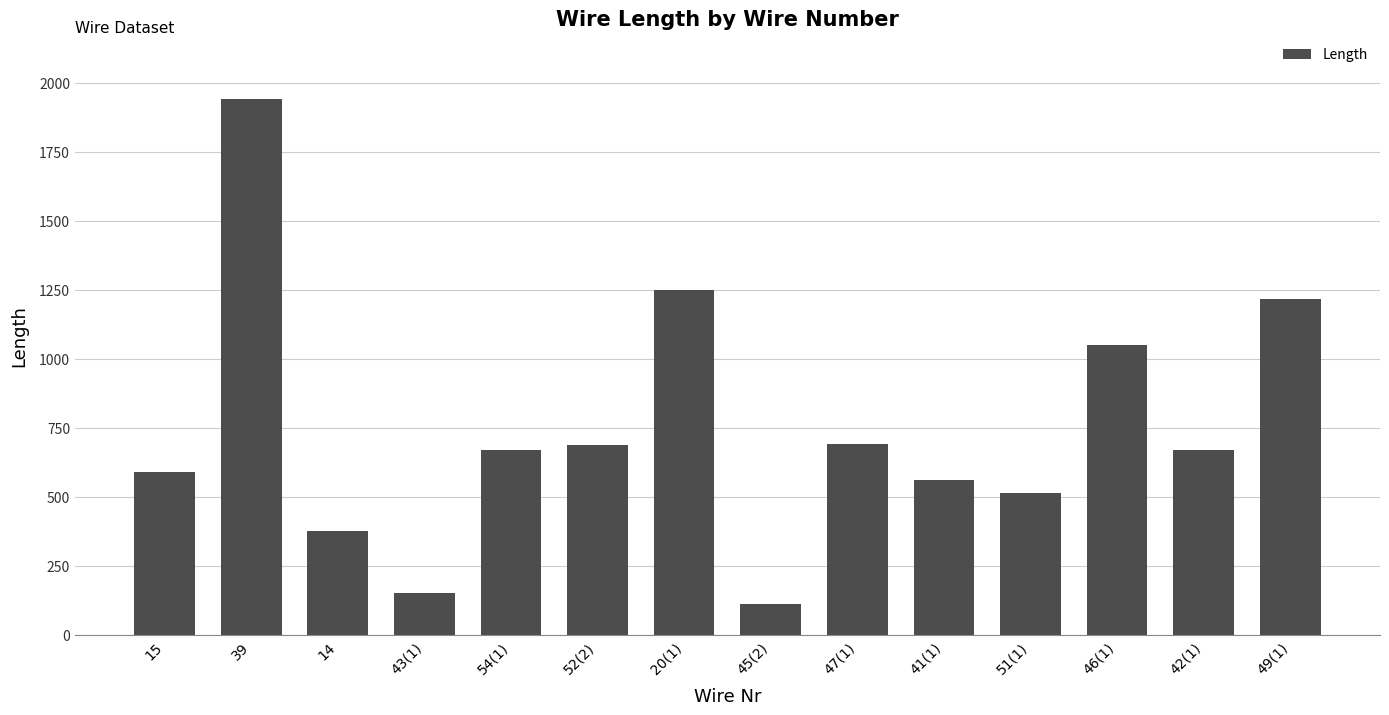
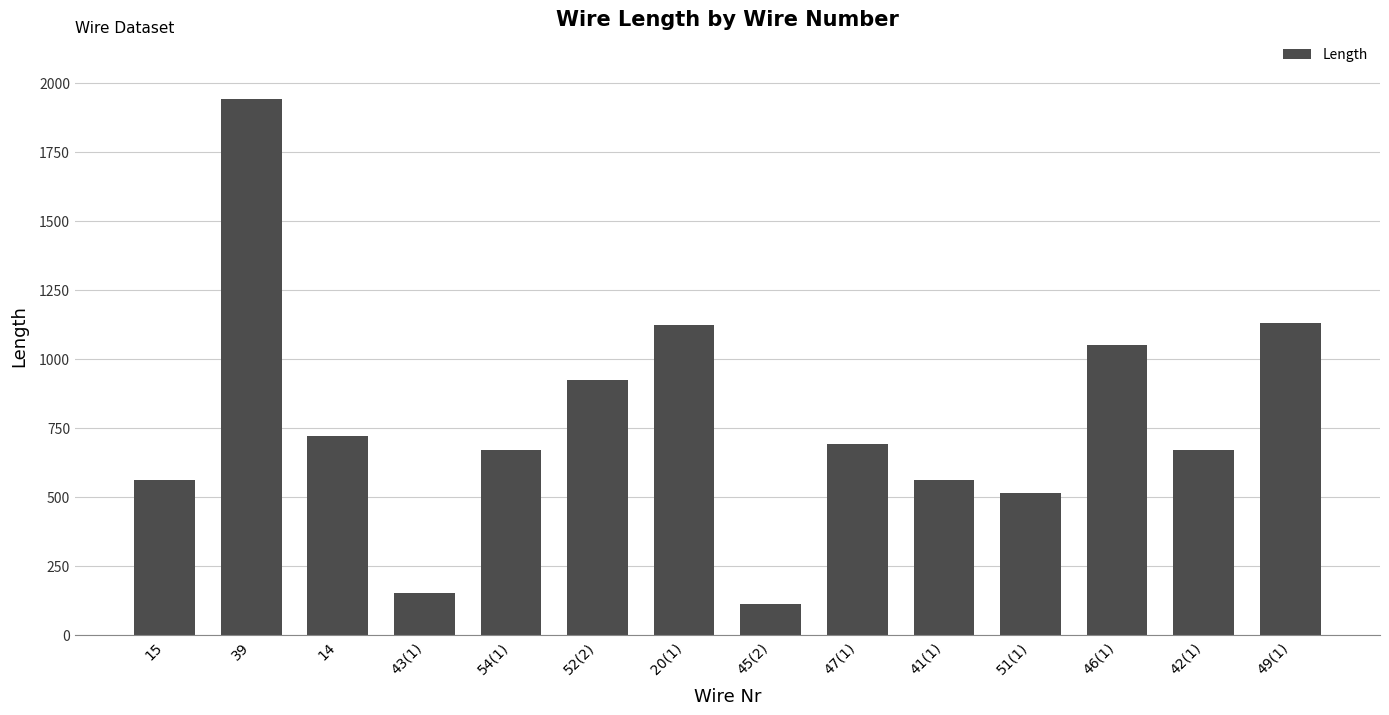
15: 590 -> 560
14: 370 -> 720
52(2): 690 -> 920
20(1): 1250 -> 1120
49(1): 1220 -> 1130
